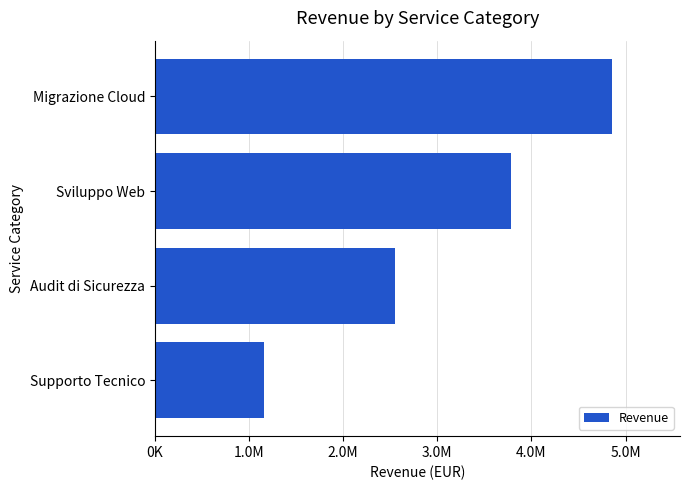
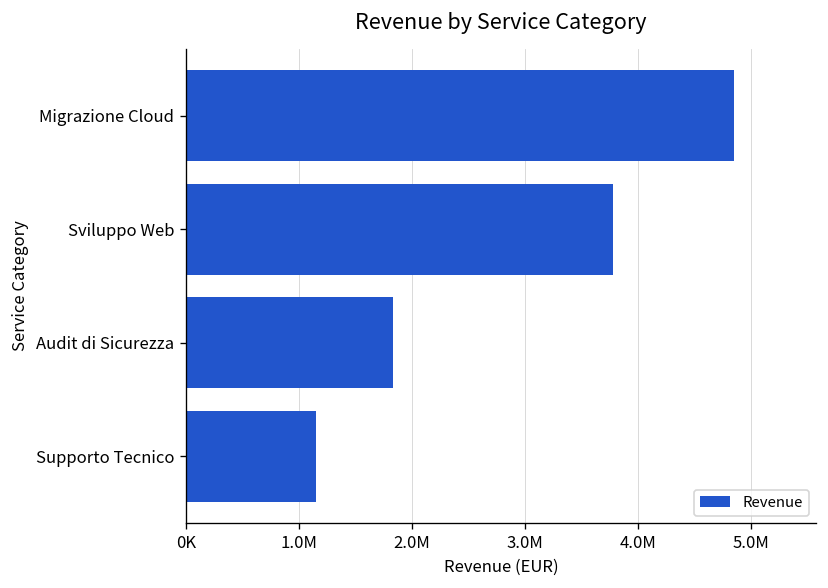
Audit di Sicurezza: 2500000 -> 1800000
